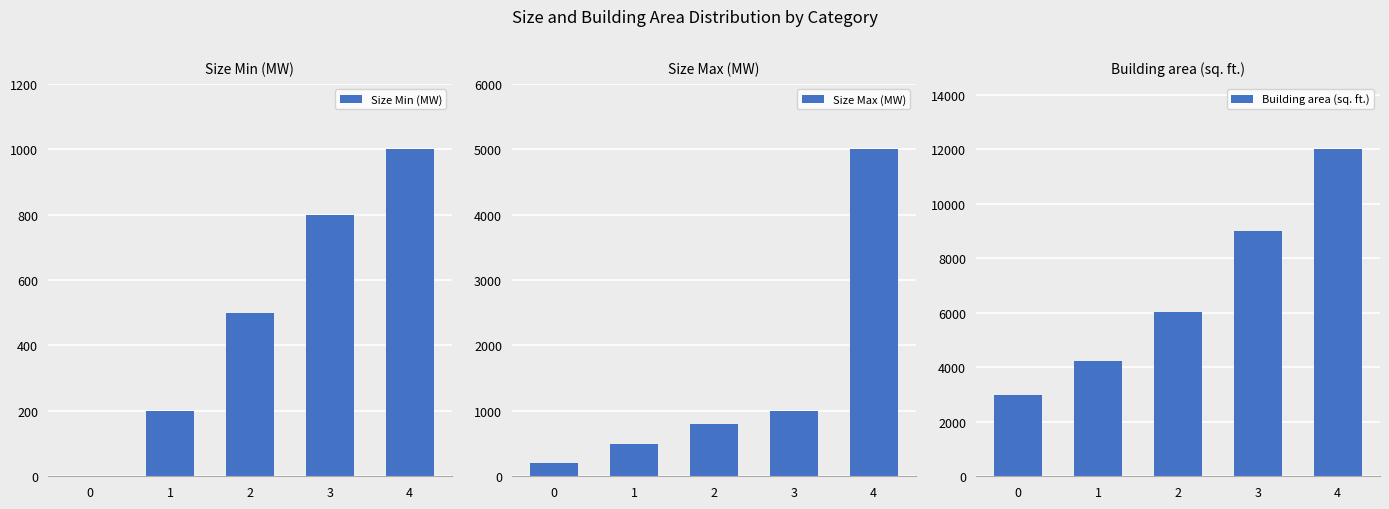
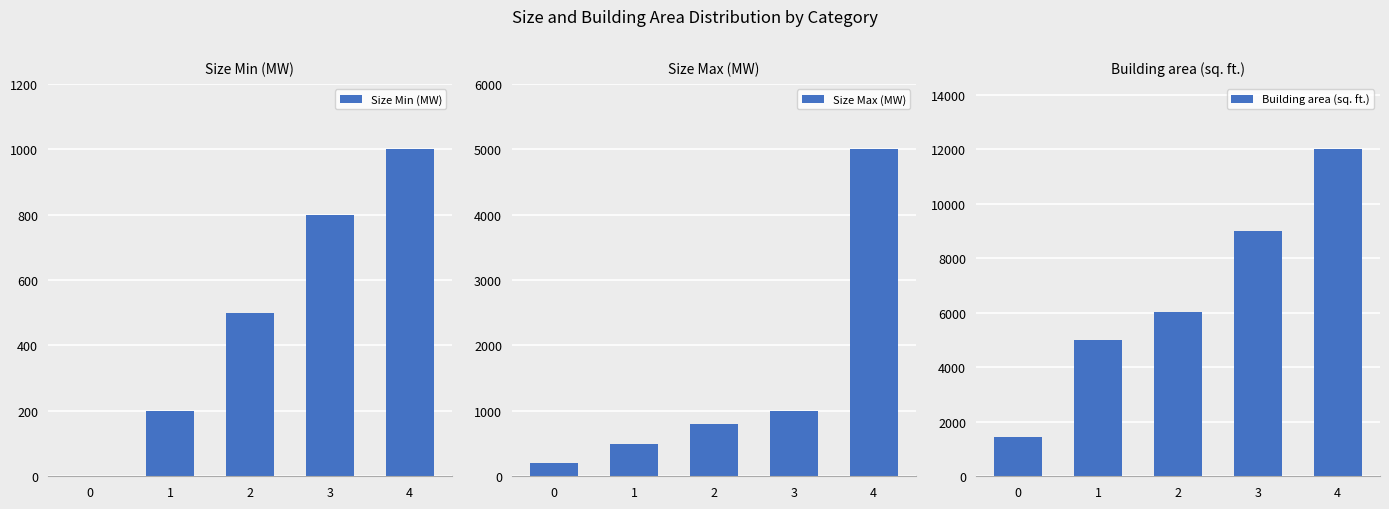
Building area (sq. ft.), 0: 3000 -> 1400
Building area (sq. ft.), 1: 4200 -> 5000
